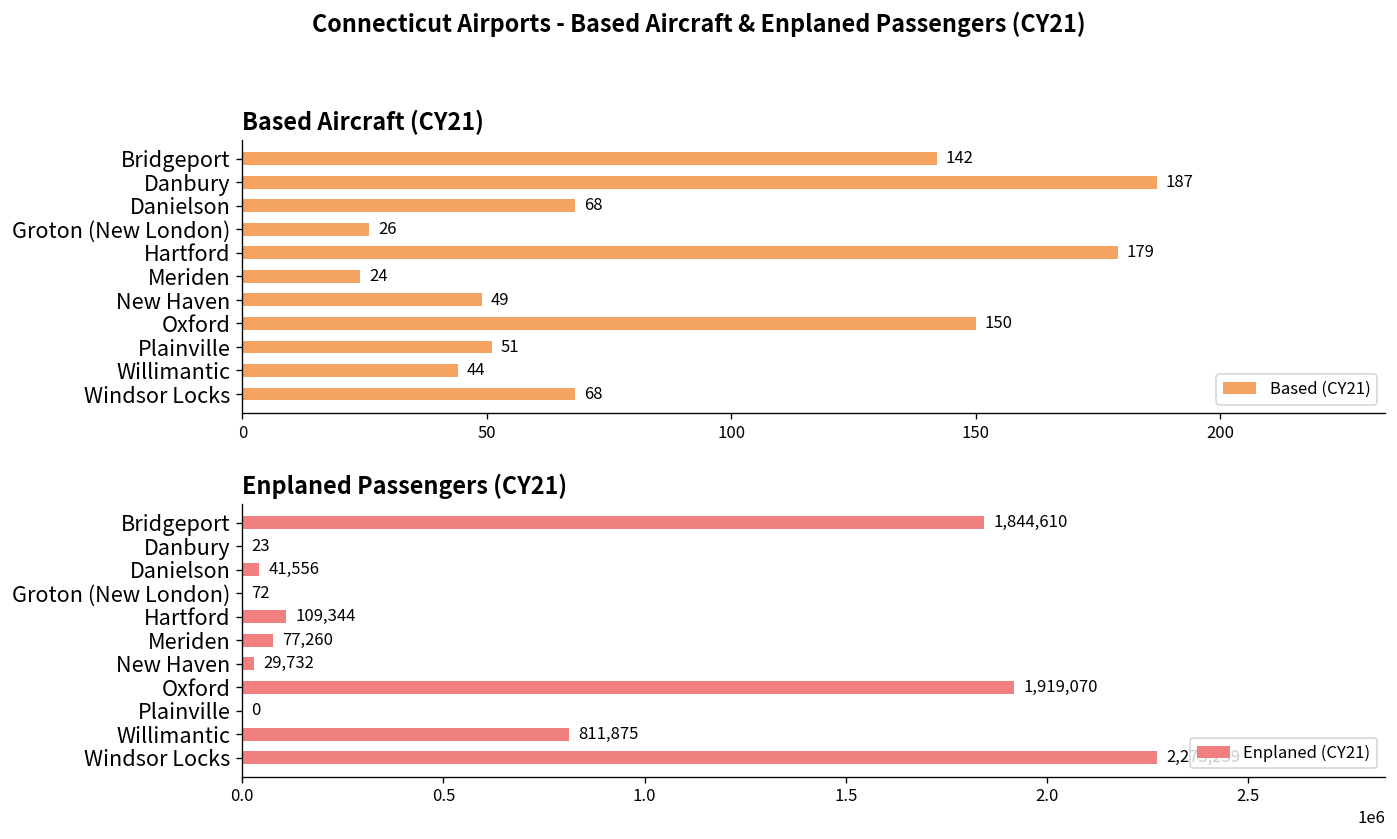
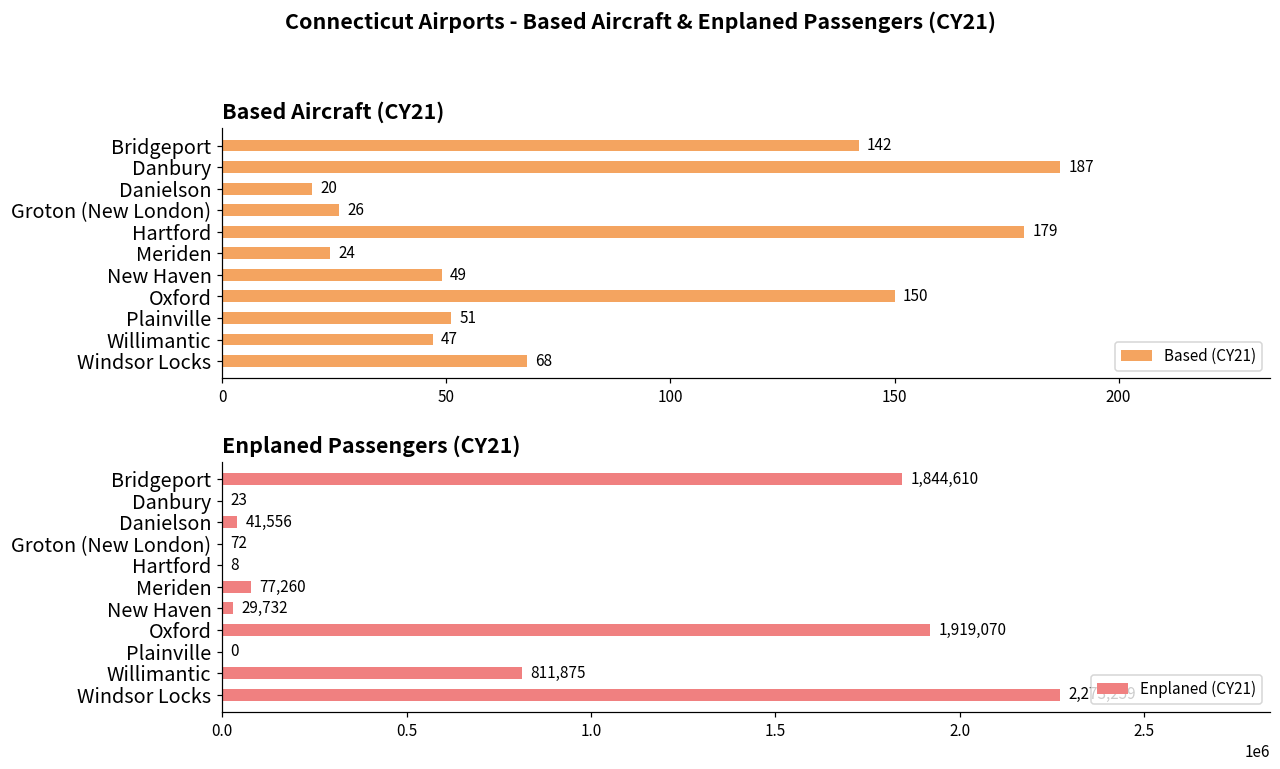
Based Aircraft (CY21), Danielson: 68 -> 20
Based Aircraft (CY21), Willimantic: 44 -> 47
Enplaned Passengers (CY21), Hartford: 109,344 -> 8
